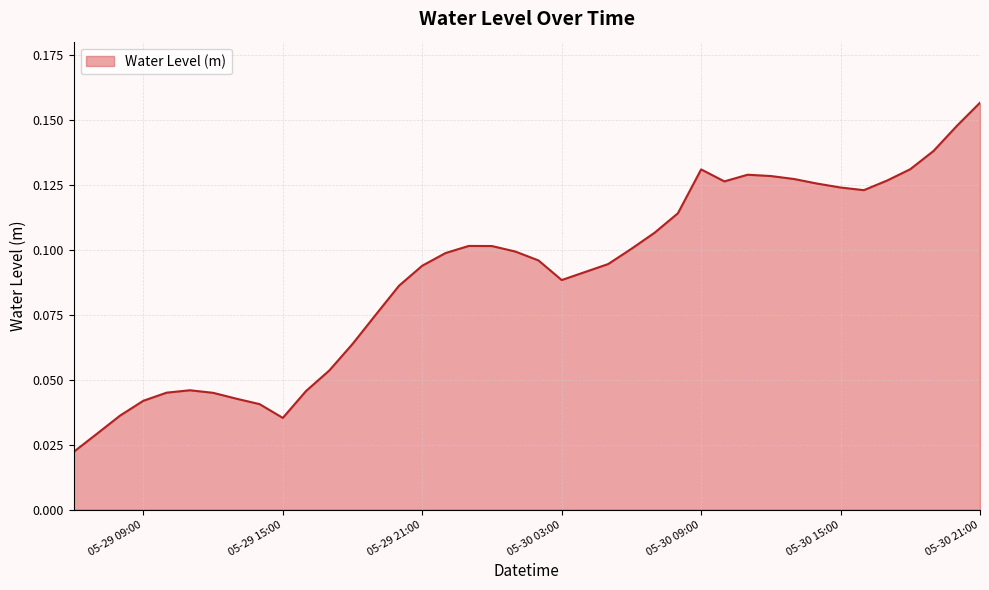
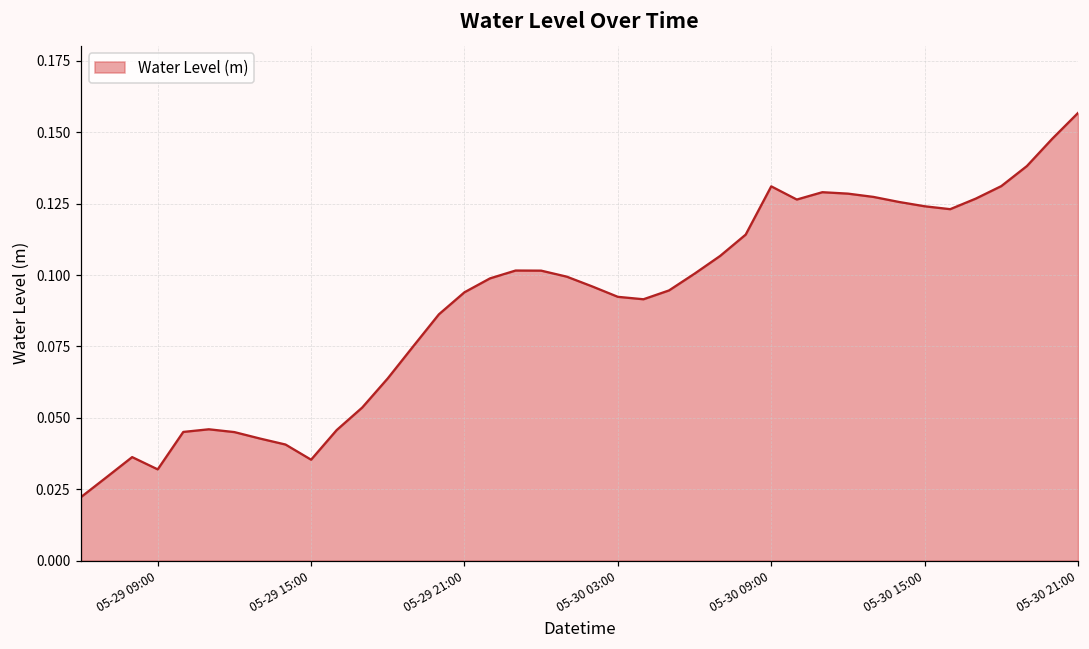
05-29 09:00: 0.042 -> 0.032
05-30 03:00: 0.088 -> 0.092
